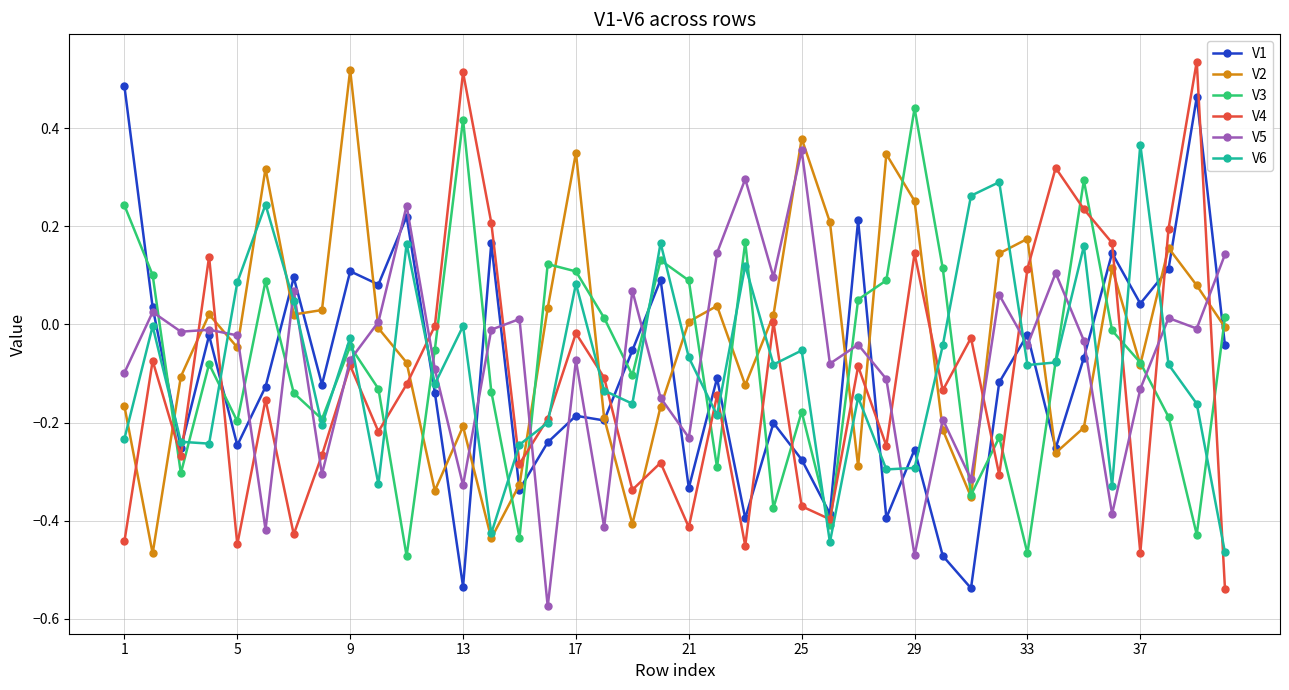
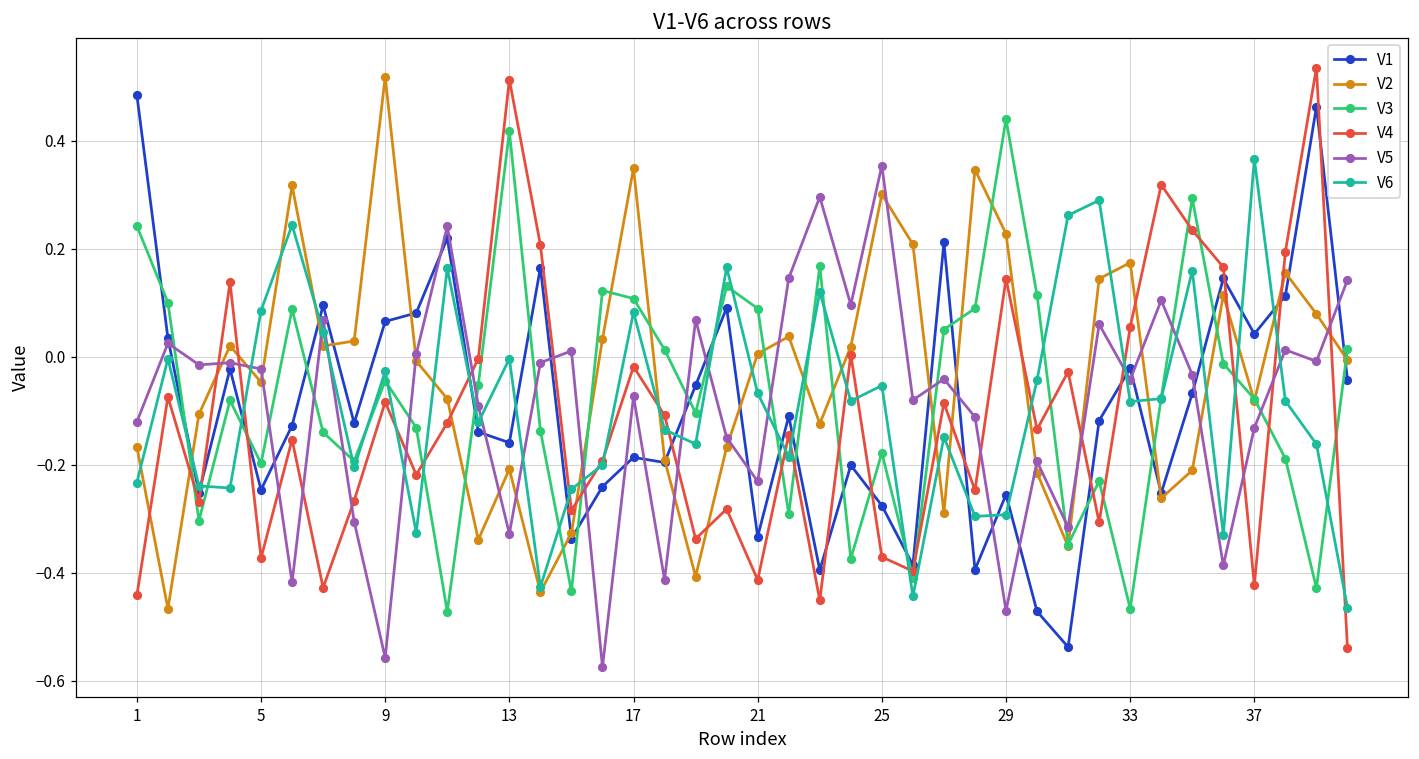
V5, 1: -0.10 -> -0.12
V4, 5: -0.45 -> -0.37
V1, 9: 0.11 -> 0.07
V5, 9: -0.07 -> -0.56
V1, 13: -0.53 -> -0.16
V2, 25: 0.38 -> 0.30
V2, 29: 0.25 -> 0.23
V4, 33: 0.11 -> 0.06
V4, 37: -0.47 -> -0.42
